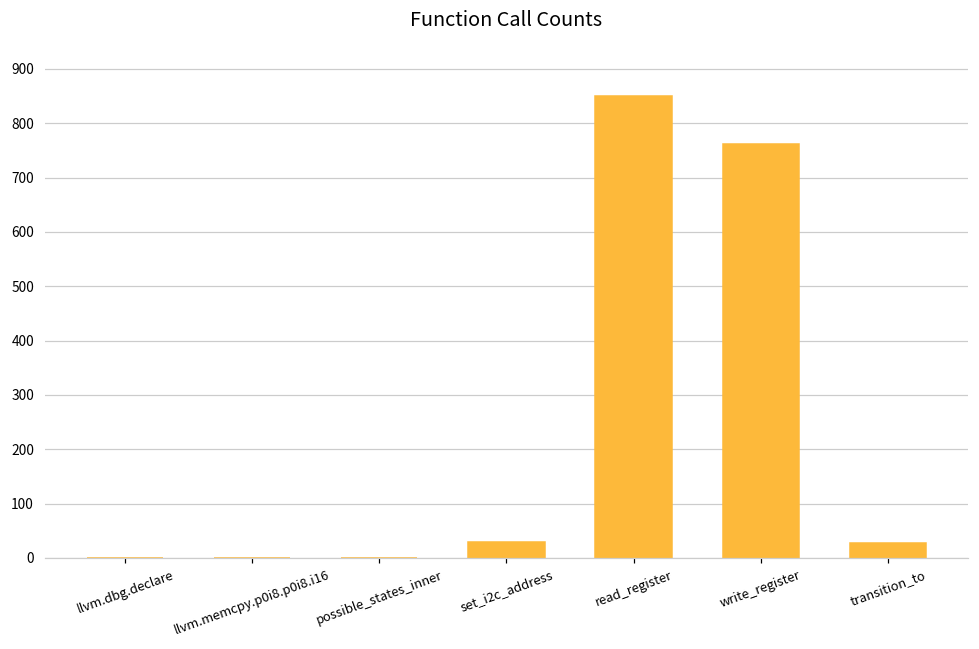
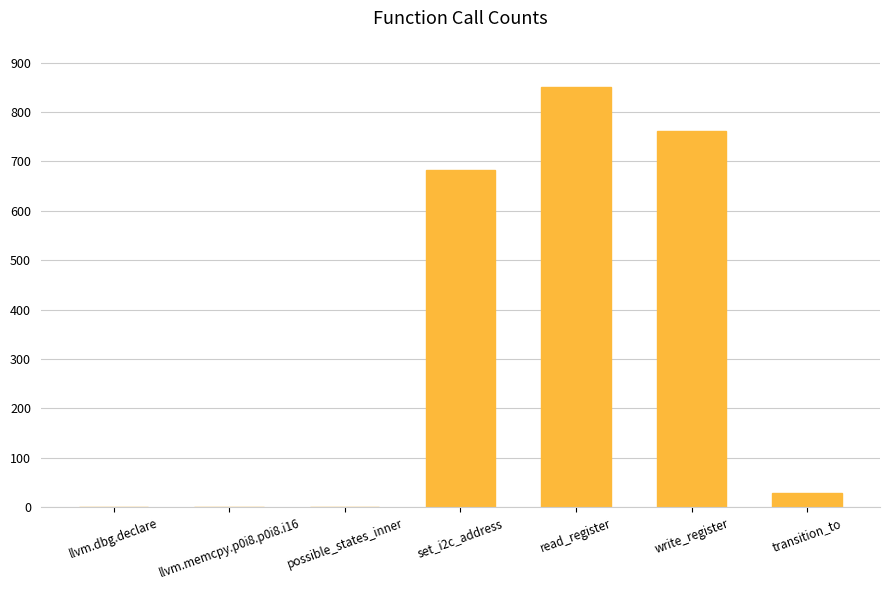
set_i2c_address: 30 -> 680
